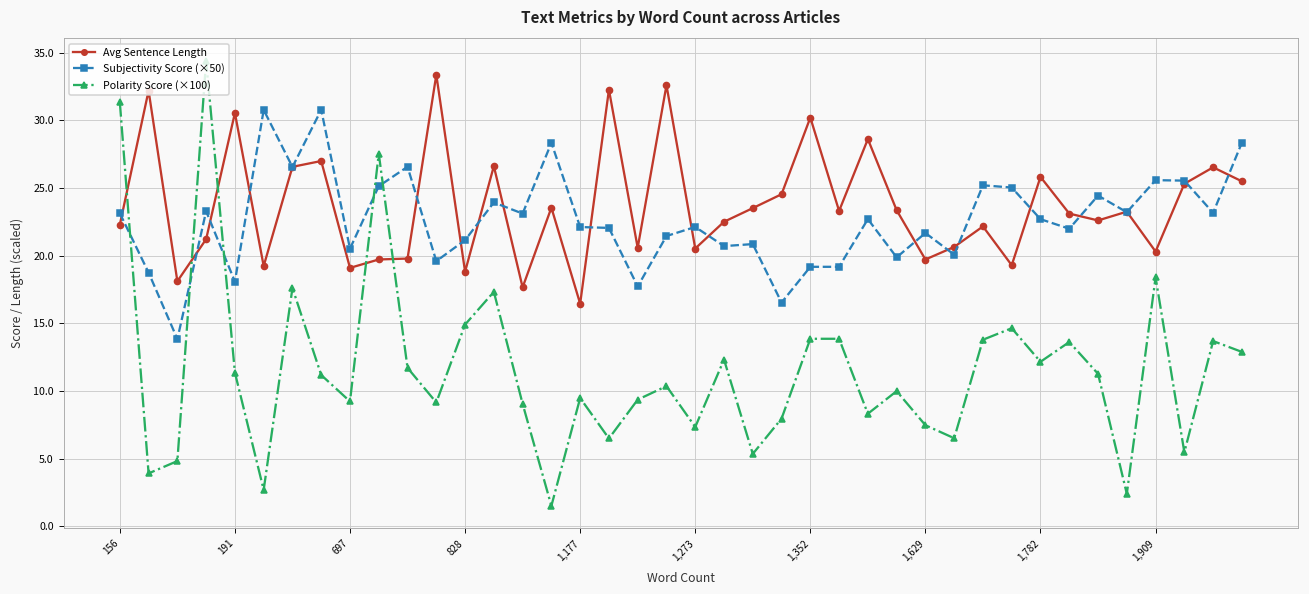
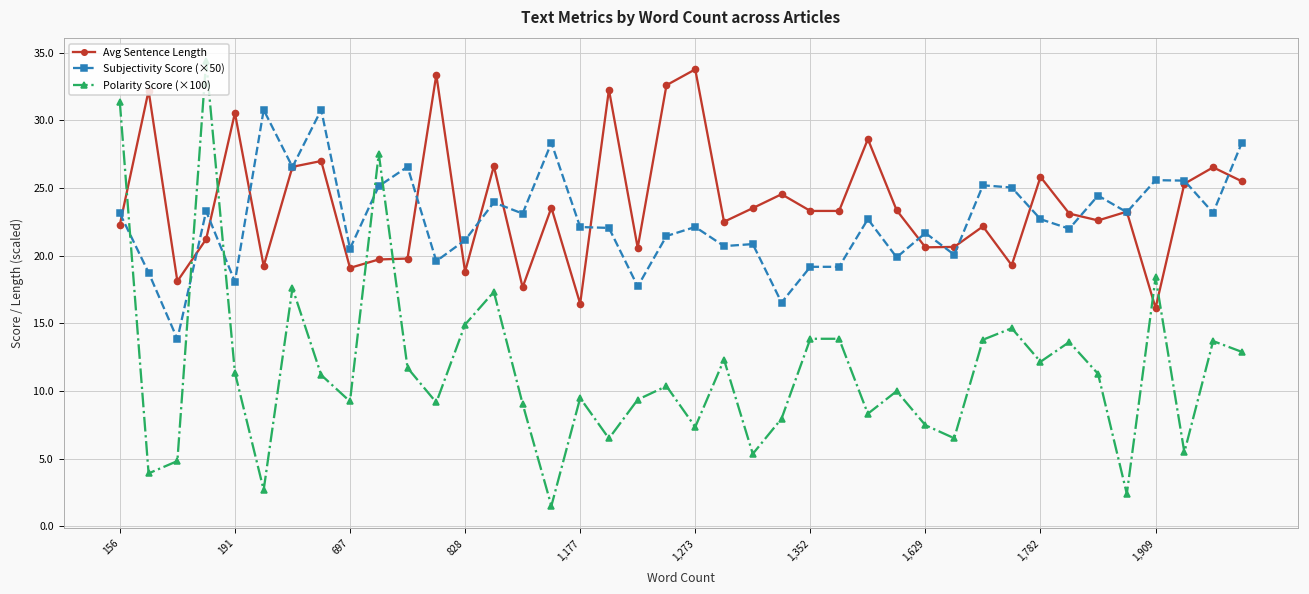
Avg Sentence Length, 1,273: 20.5 -> 33.8
Avg Sentence Length, 1,352: 30.2 -> 23.3
Avg Sentence Length, 1,629: 19.7 -> 20.6
Avg Sentence Length, 1,909: 20.3 -> 16.1
